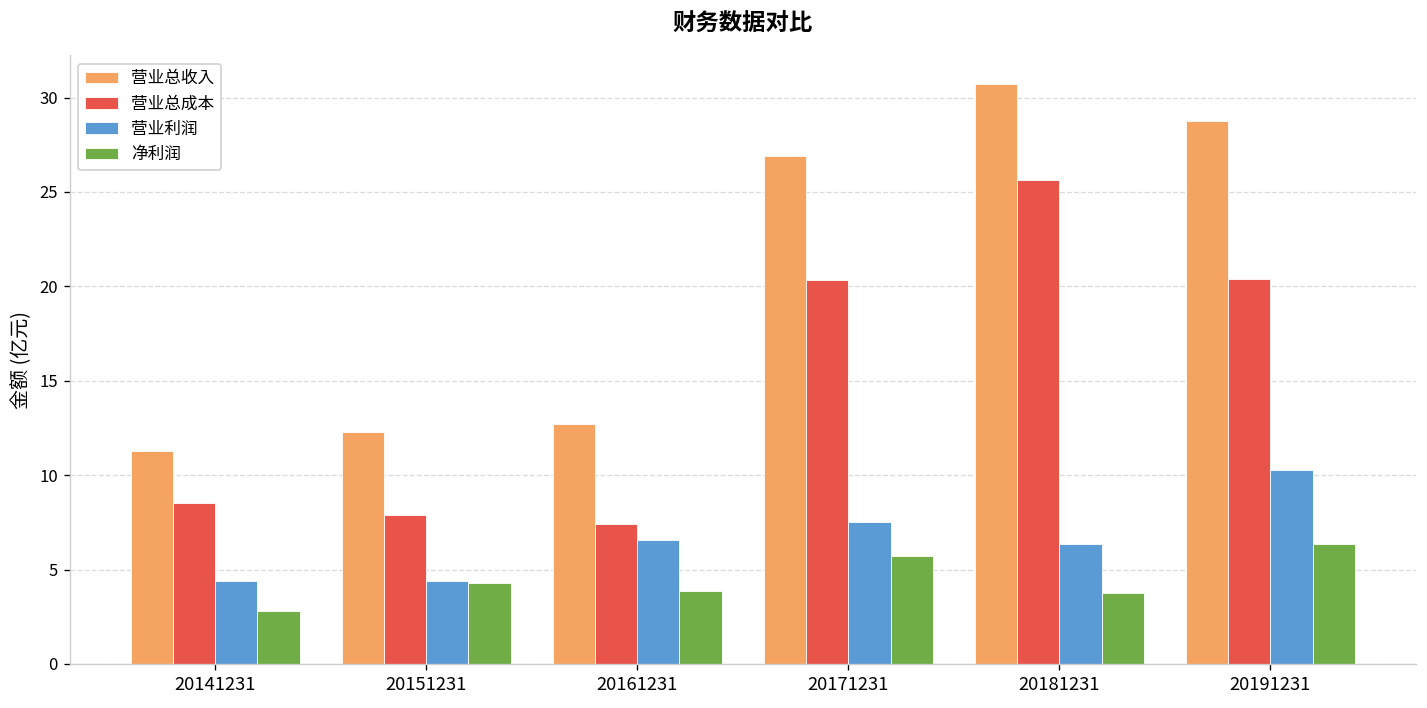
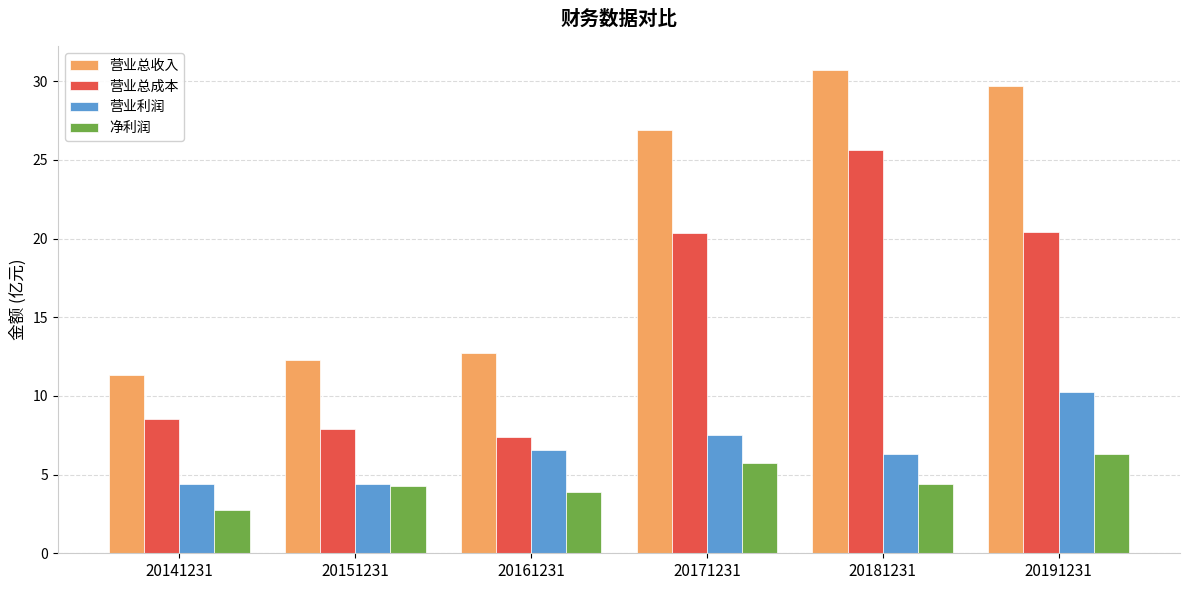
净利润, 20181231: 3.7 -> 4.4
营业总收入, 20191231: 28.7 -> 29.7
